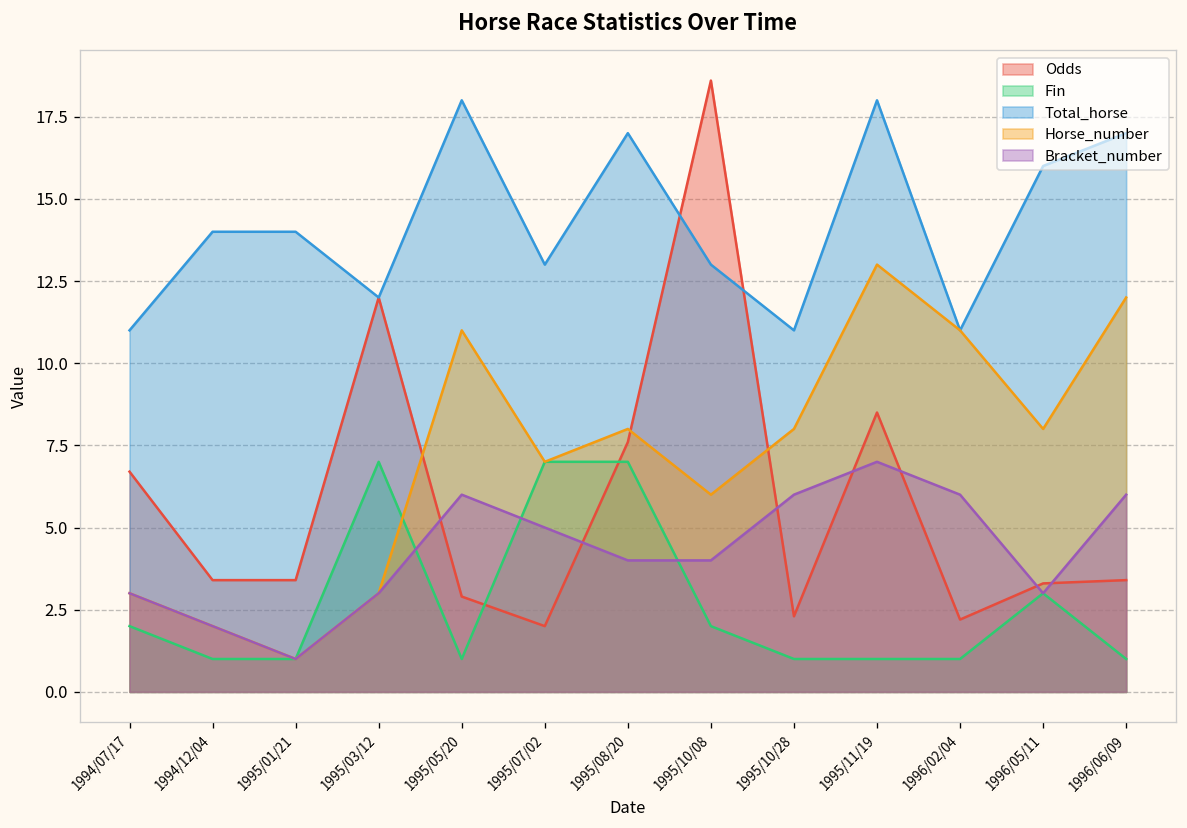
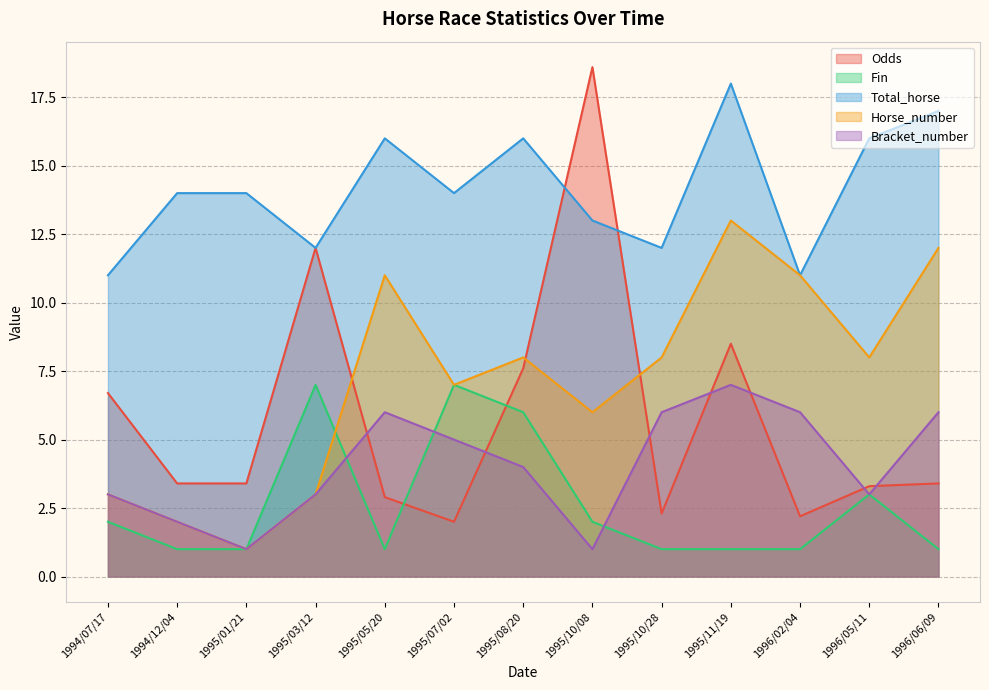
Total_horse, 1995/05/20: 18 -> 16
Total_horse, 1995/07/02: 13 -> 14
Fin, 1995/08/20: 7 -> 6
Total_horse, 1995/08/20: 17 -> 16
Bracket_number, 1995/10/08: 4 -> 1
Total_horse, 1995/10/28: 11 -> 12
